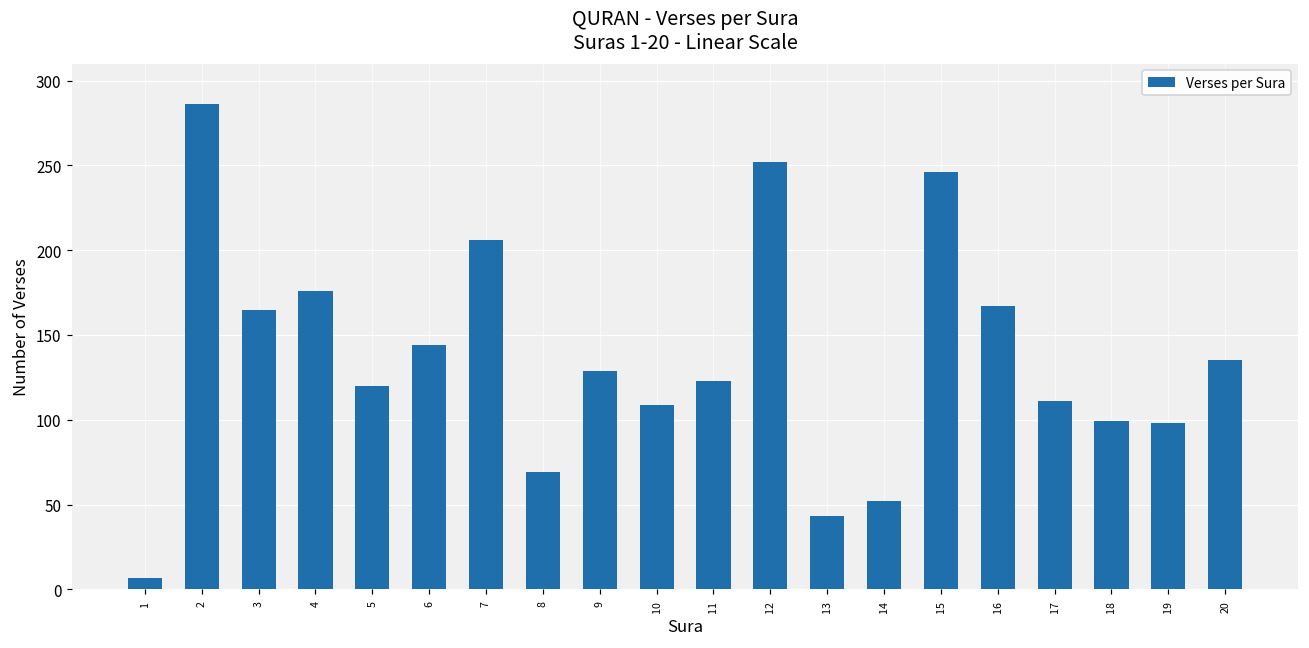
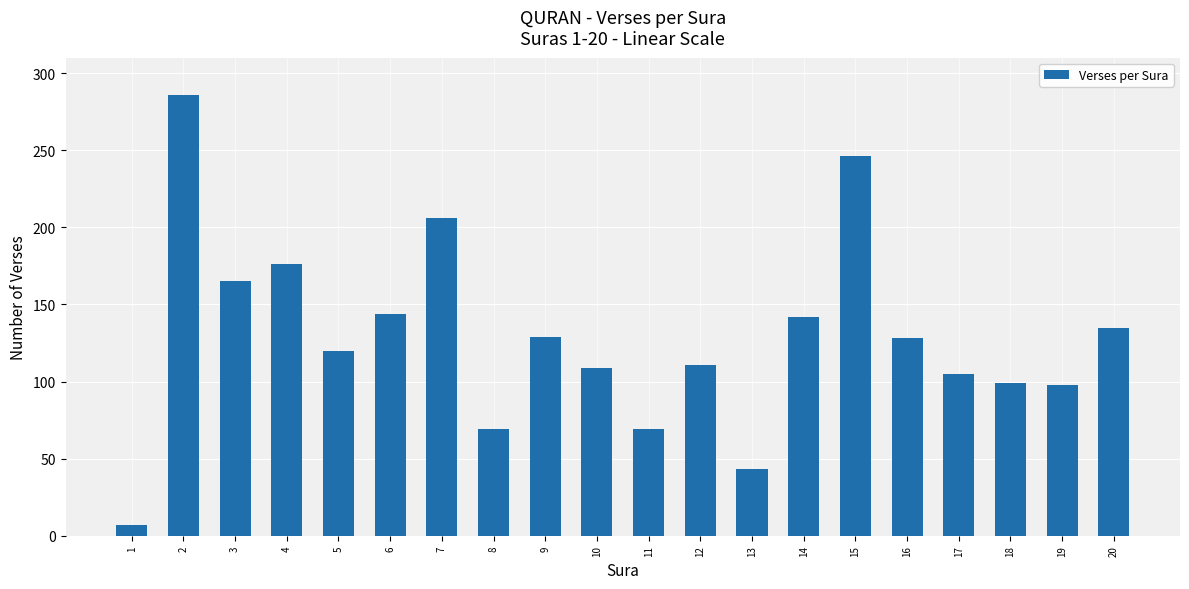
11: 123 -> 69
12: 252 -> 111
14: 52 -> 142
16: 167 -> 128
17: 111 -> 105
